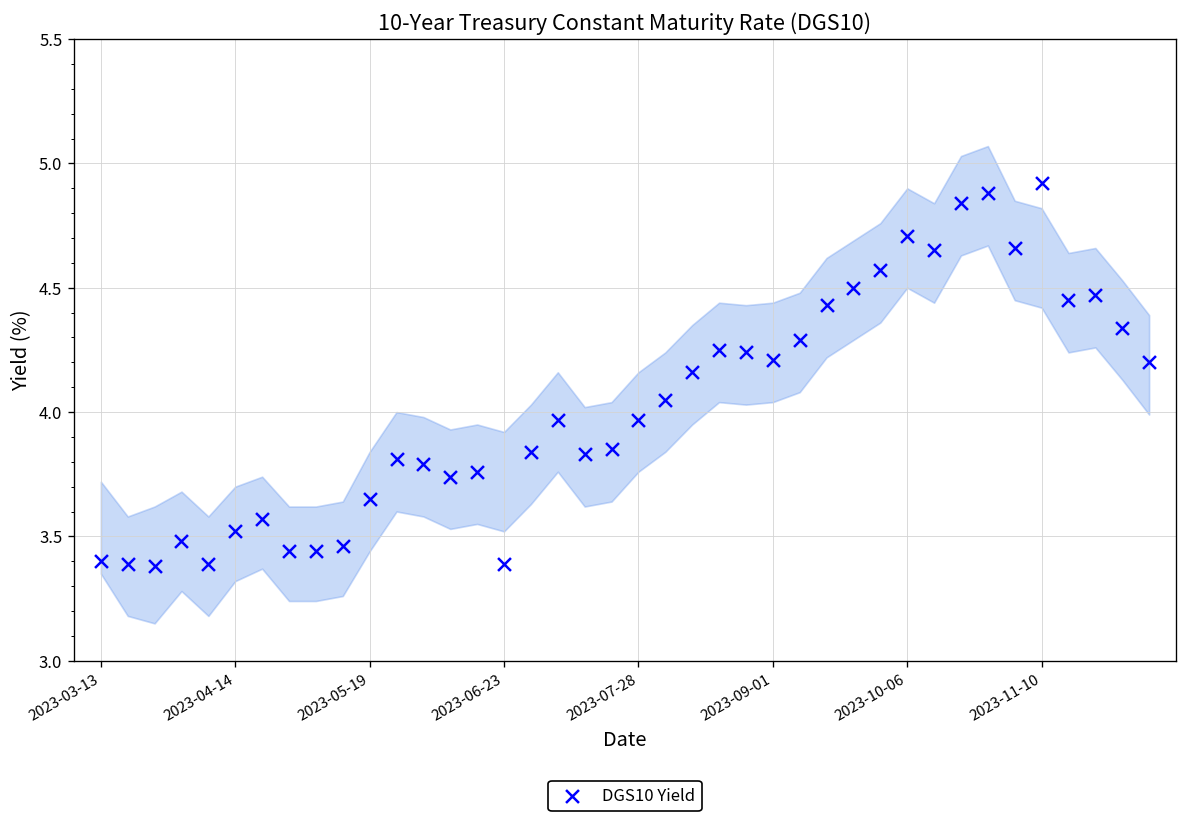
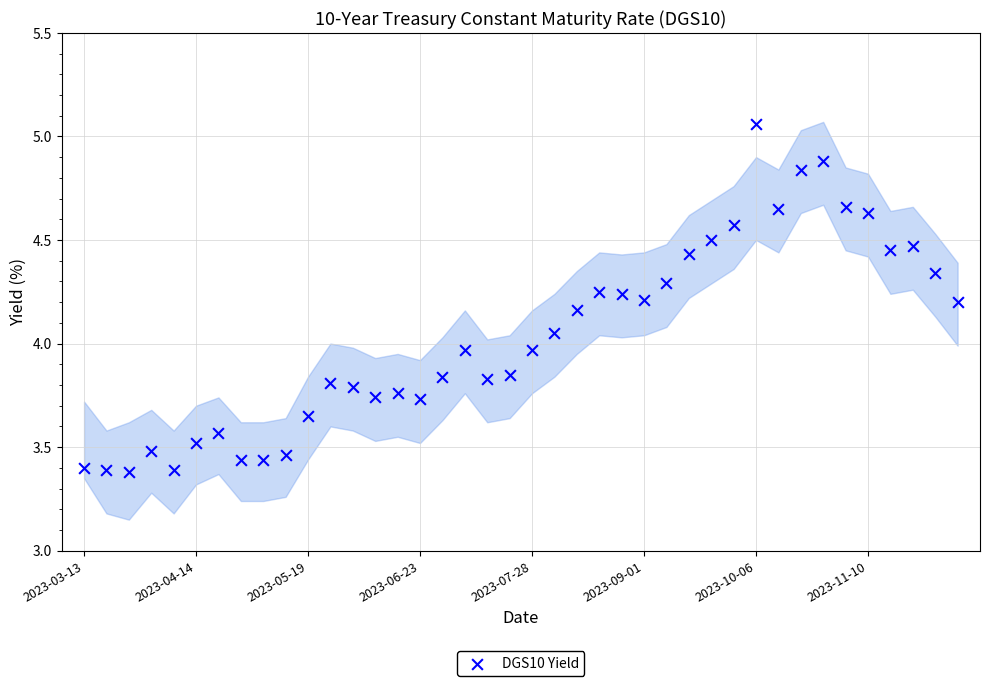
DGS10 Yield, 2023-06-23: 3.39 -> 3.73
DGS10 Yield, 2023-10-06: 4.71 -> 5.06
DGS10 Yield, 2023-11-10: 4.92 -> 4.63
